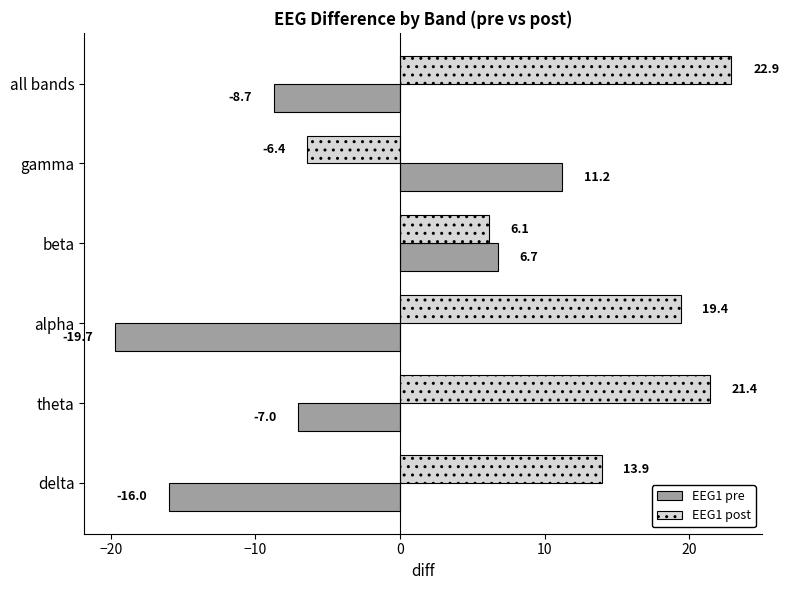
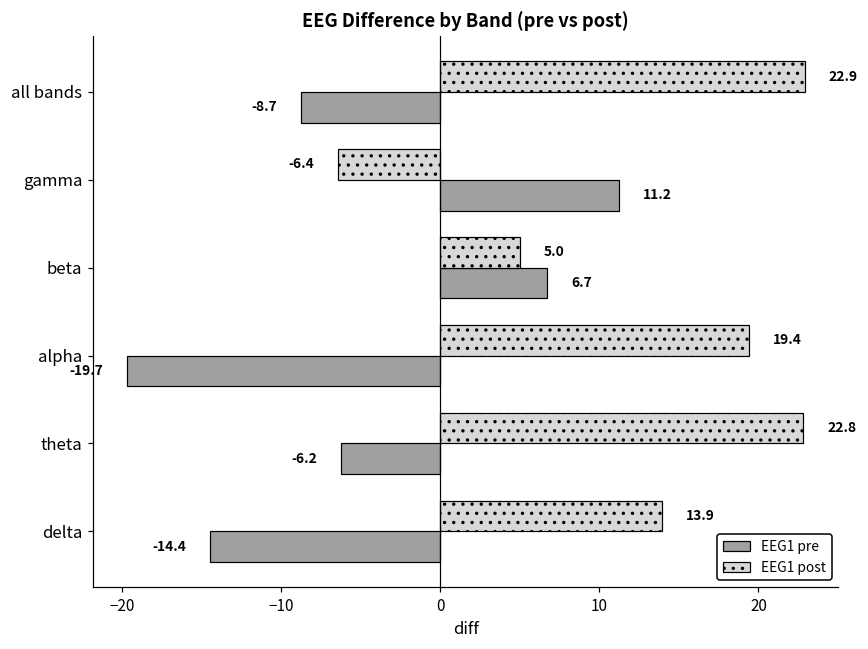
EEG1 post, beta: 6.1 -> 5.0
EEG1 post, theta: 21.4 -> 22.8
EEG1 pre, theta: -7.0 -> -6.2
EEG1 pre, delta: -16.0 -> -14.4
